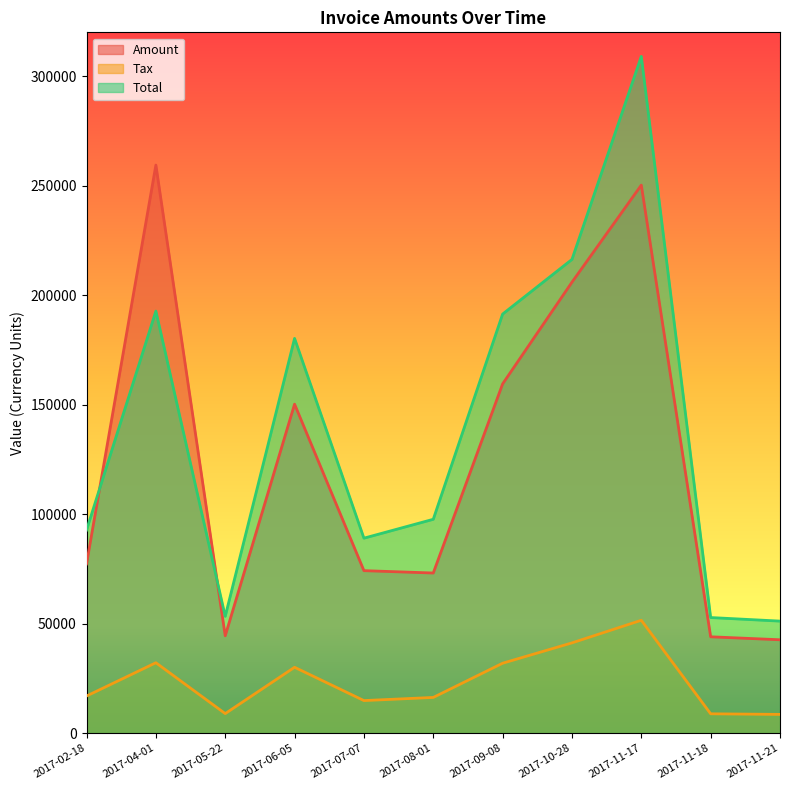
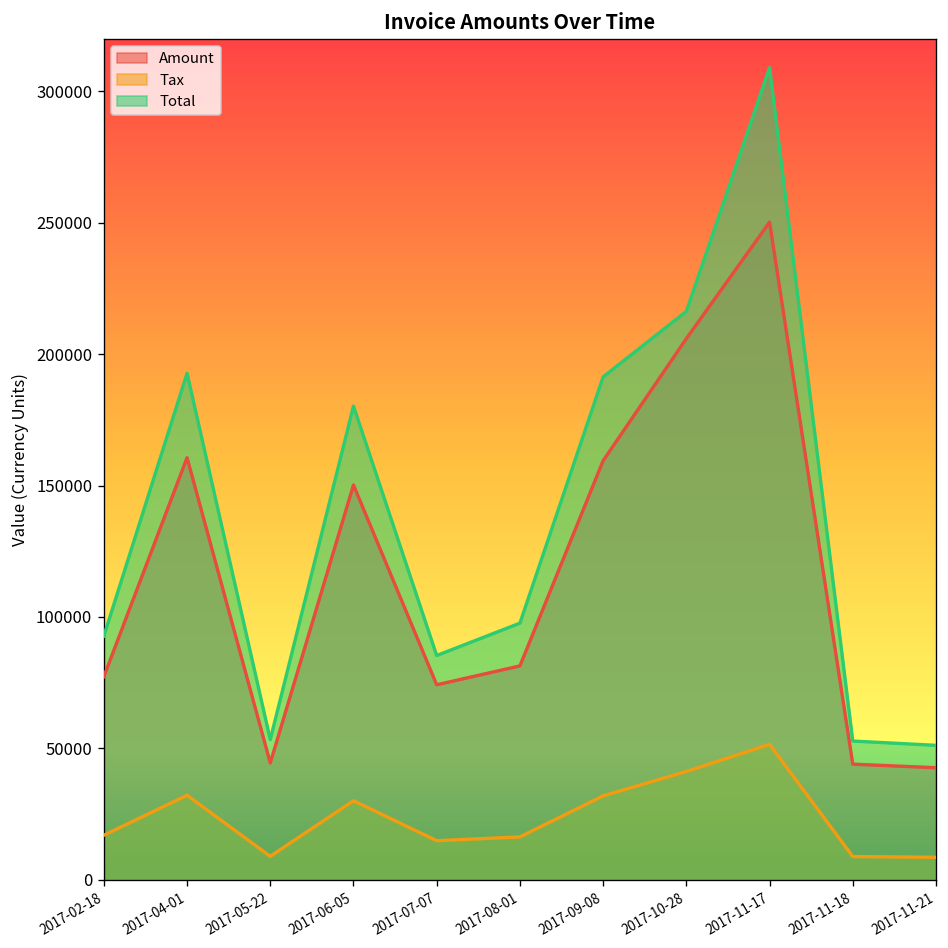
Amount, 2017-04-01: 259000 -> 161000
Total, 2017-07-07: 89000 -> 85000
Amount, 2017-08-01: 73000 -> 81000
